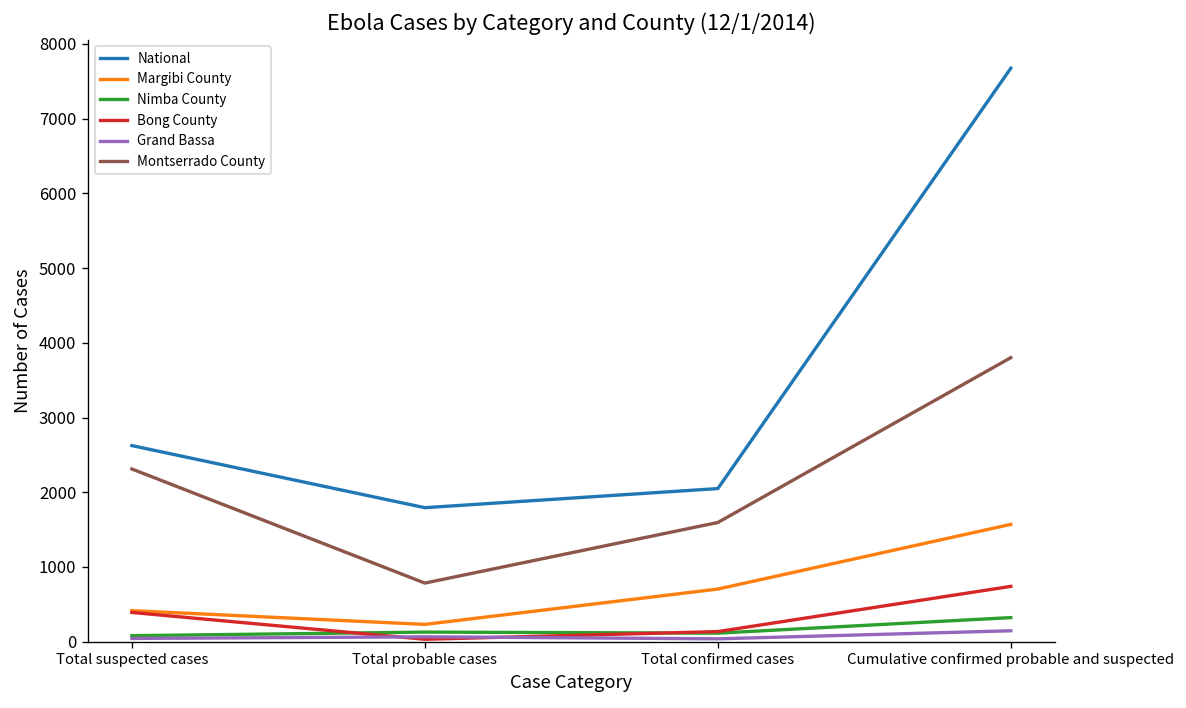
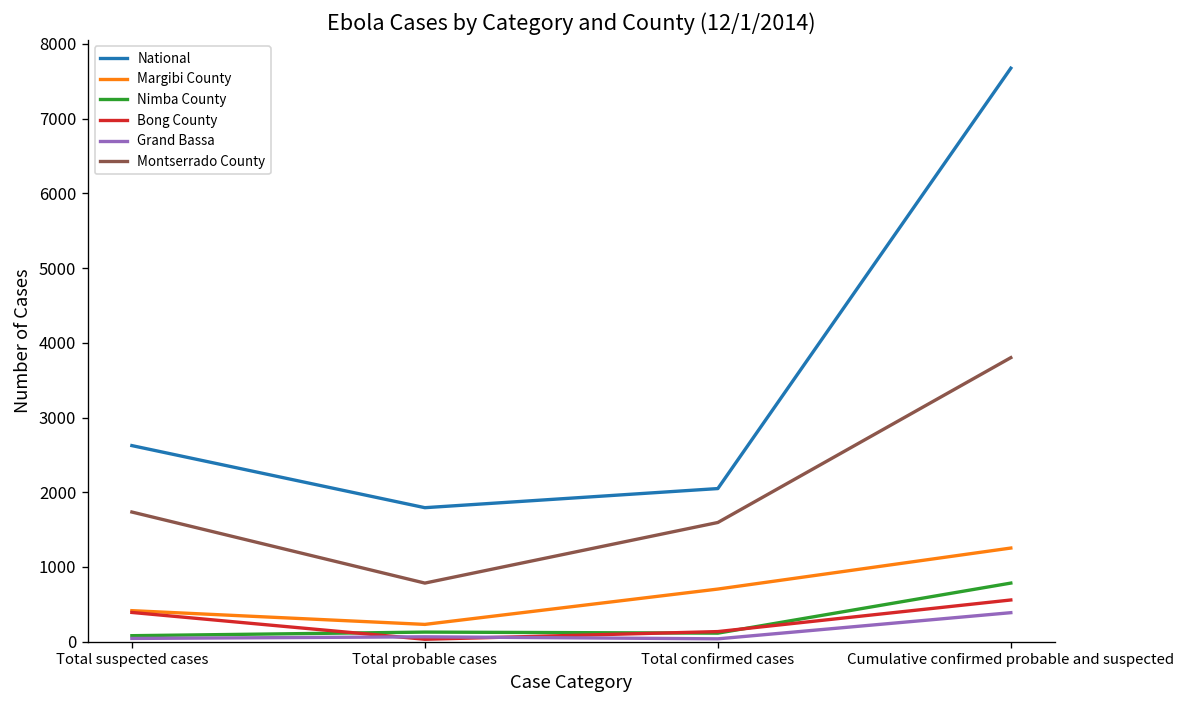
Montserrado County, Total suspected cases: 2300 -> 1700
Margibi County, Cumulative confirmed probable and suspected: 1600 -> 1300
Nimba County, Cumulative confirmed probable and suspected: 300 -> 800
Bong County, Cumulative confirmed probable and suspected: 700 -> 600
Grand Bassa, Cumulative confirmed probable and suspected: 100 -> 400
